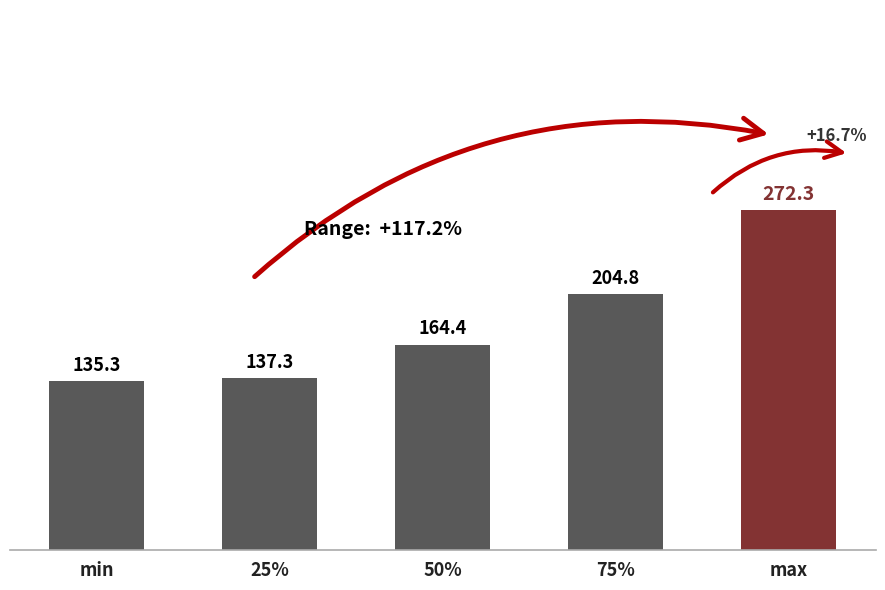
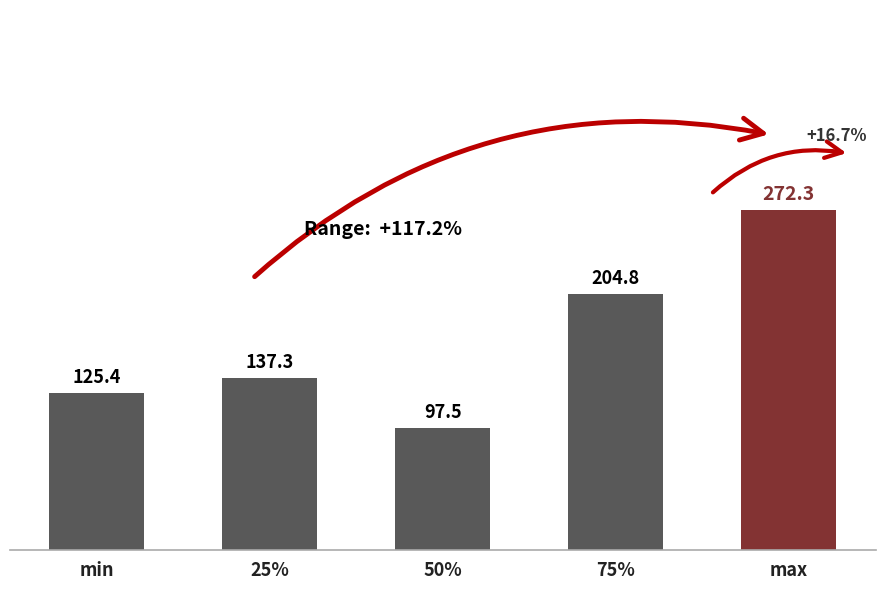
min: 135.3 -> 125.4
50%: 164.4 -> 97.5
